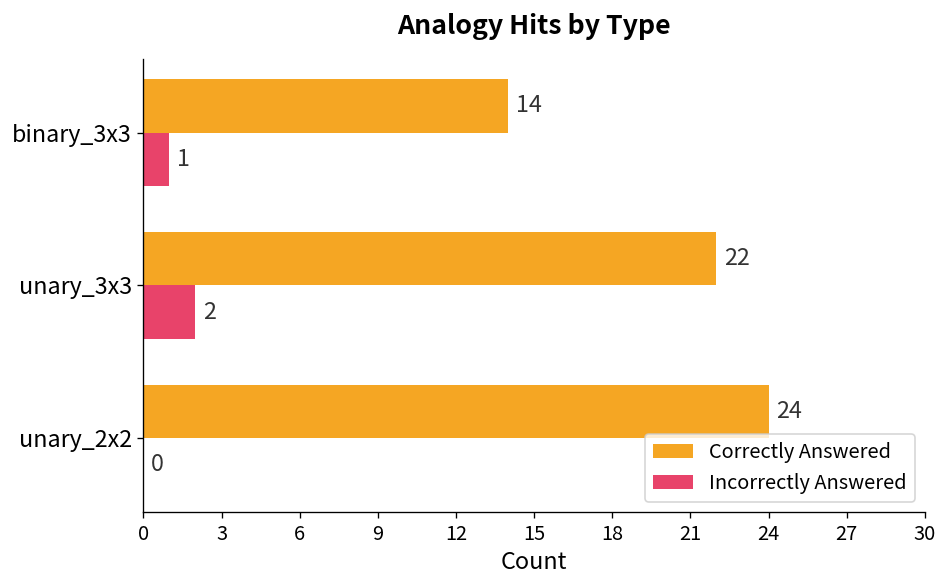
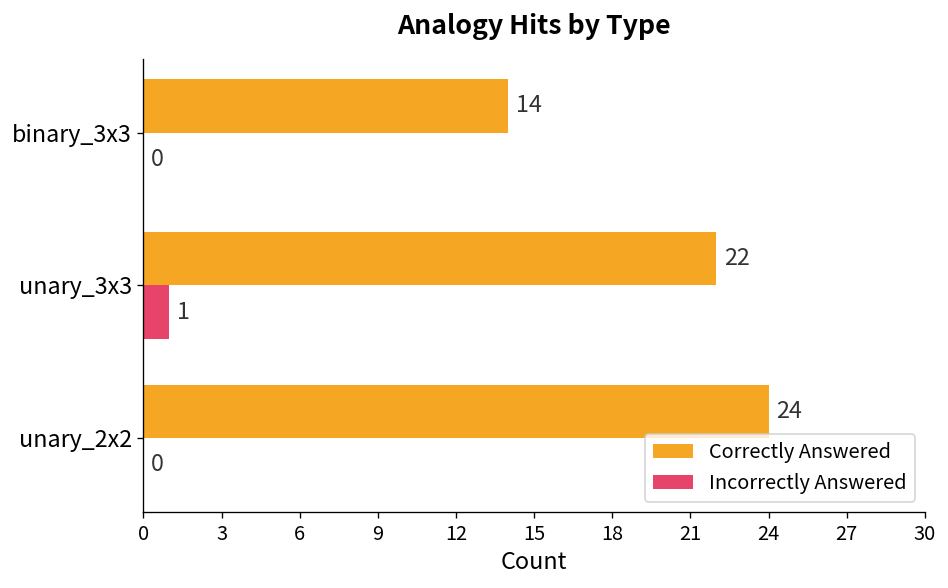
Incorrectly Answered, binary_3x3: 1 -> 0
Incorrectly Answered, unary_3x3: 2 -> 1
